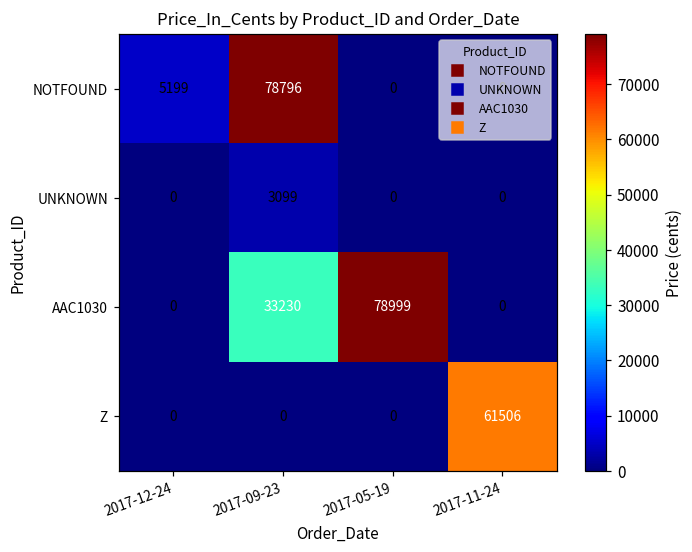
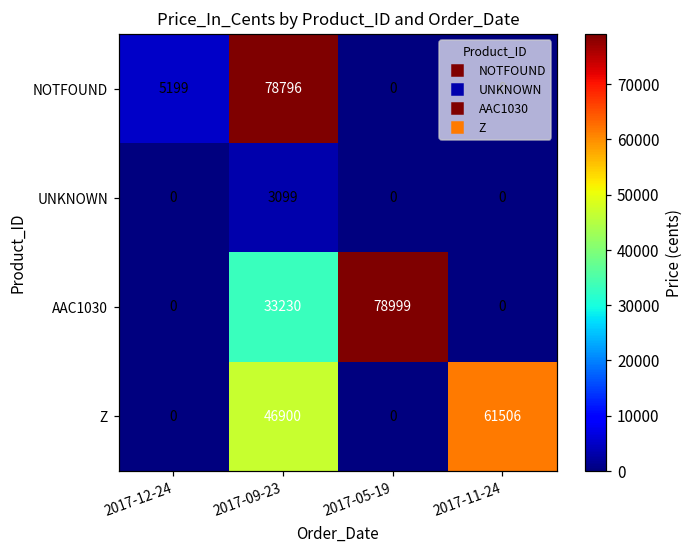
Z, 2017-09-23: 0 -> 46900
